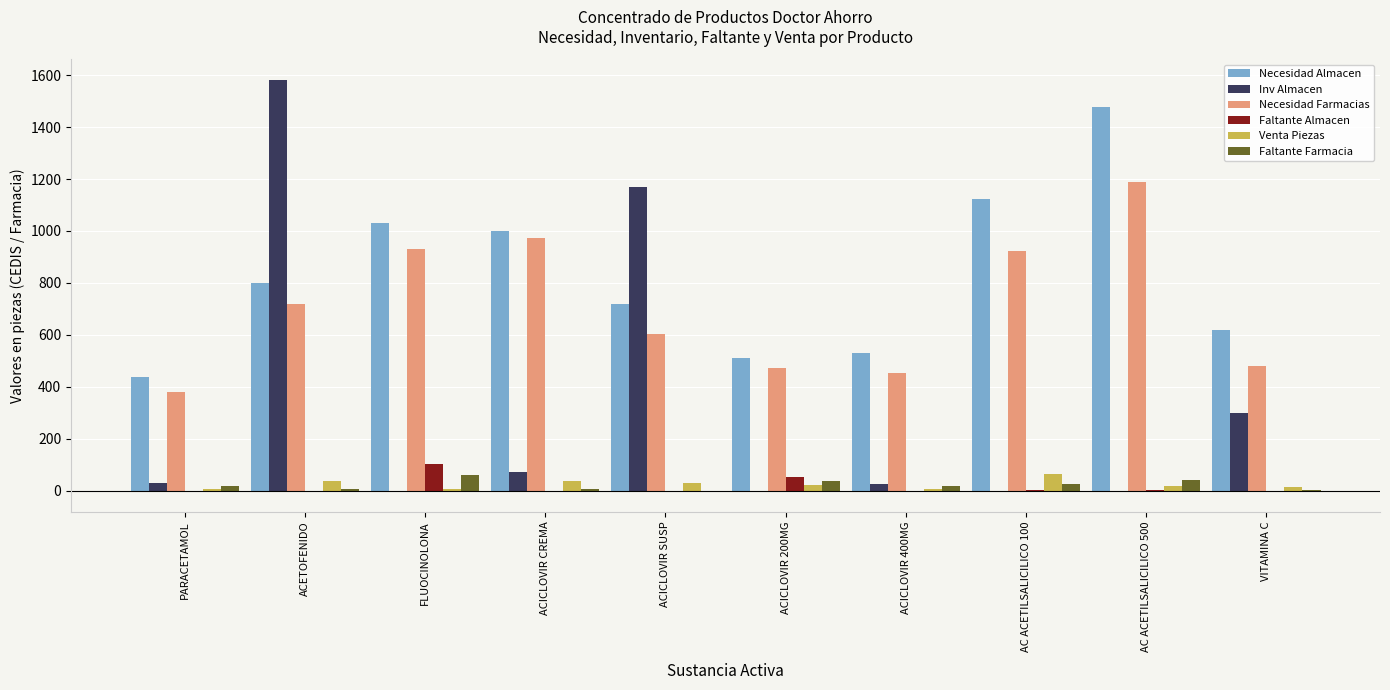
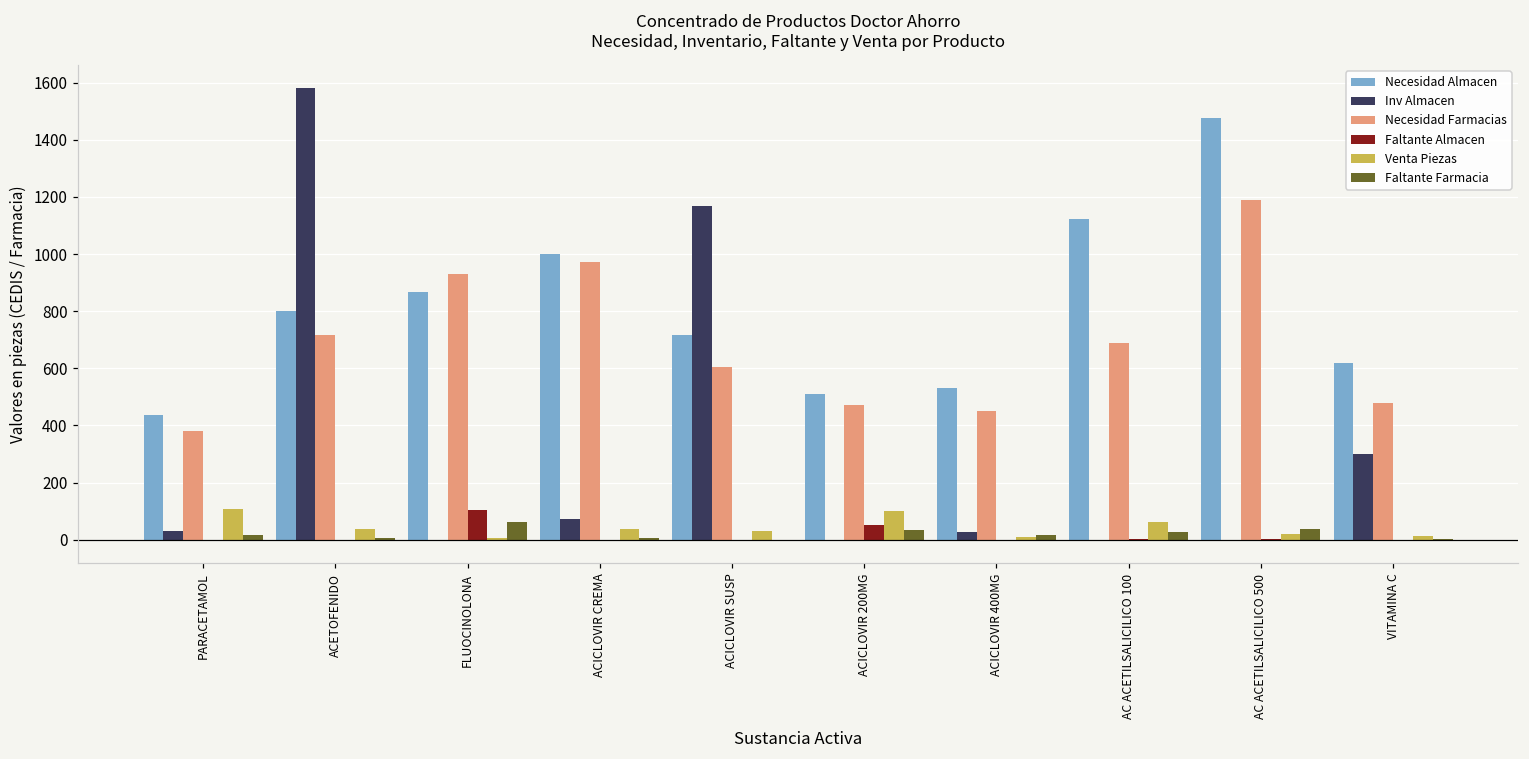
Venta Piezas, PARACETAMOL: 10 -> 110
Necesidad Almacen, FLUOCINOLONA: 1030 -> 870
Venta Piezas, ACICLOVIR 200MG: 20 -> 100
Necesidad Farmacias, AC ACETILSALICILICO 100: 920 -> 690
